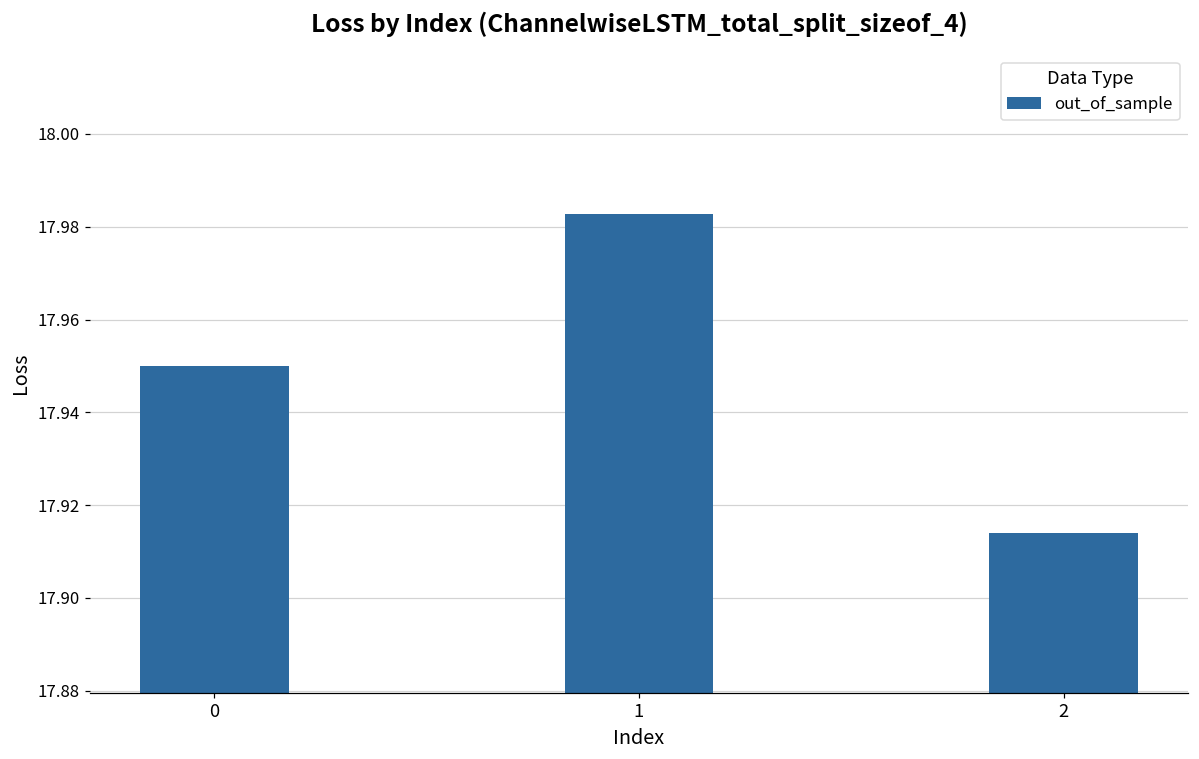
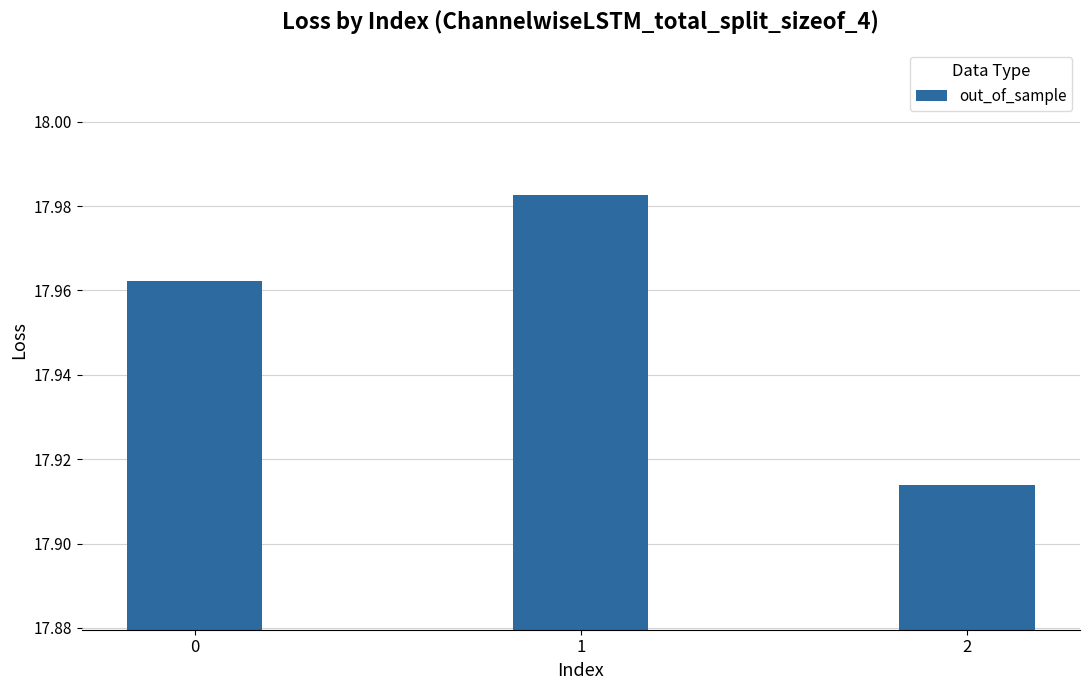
0: 17.950 -> 17.962
